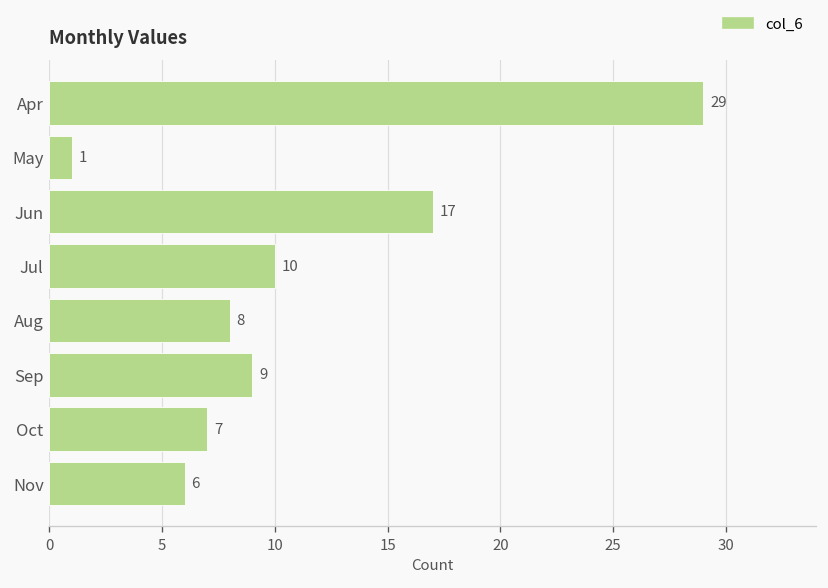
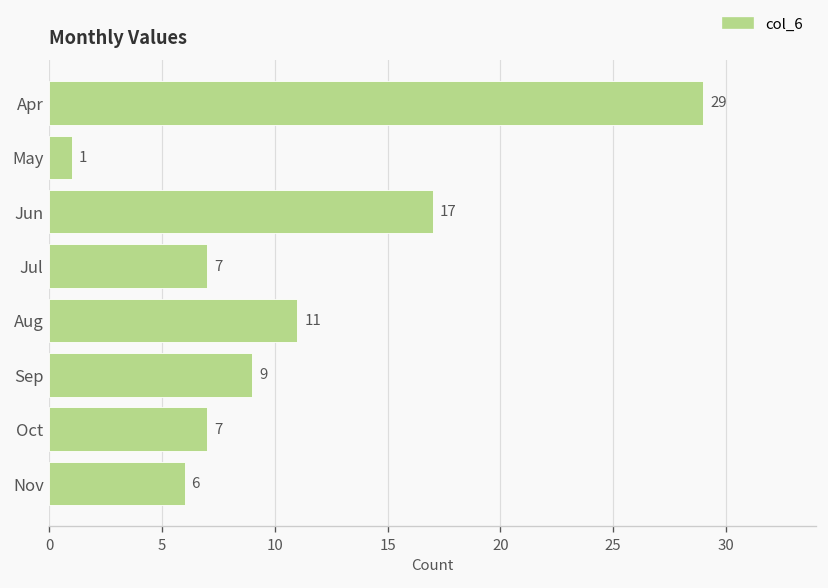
Jul: 10 -> 7
Aug: 8 -> 11
